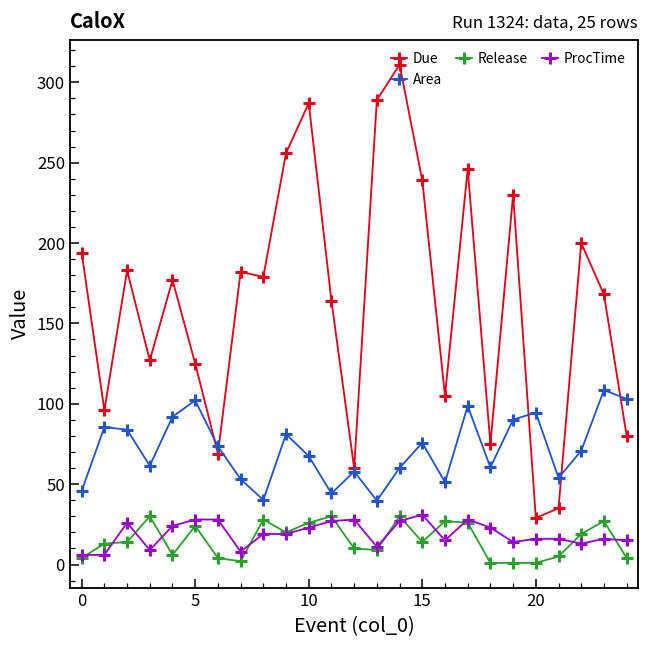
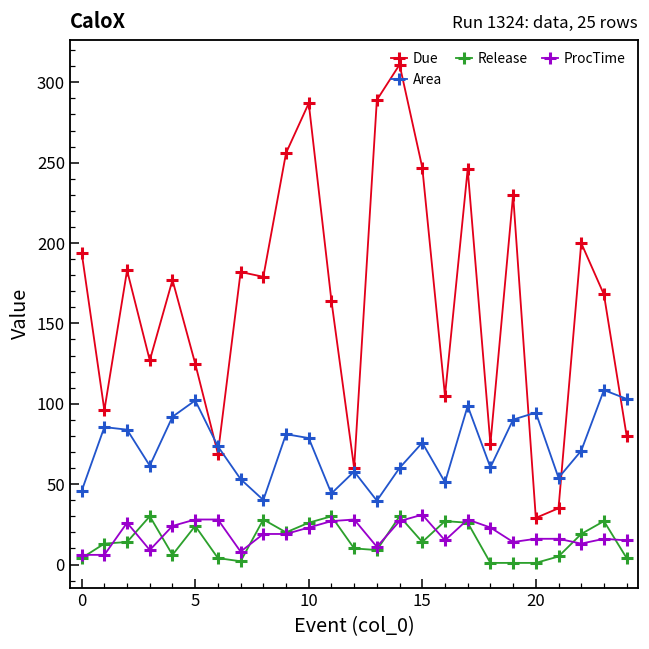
Area, 10: 67 -> 79
Due, 15: 239 -> 247
